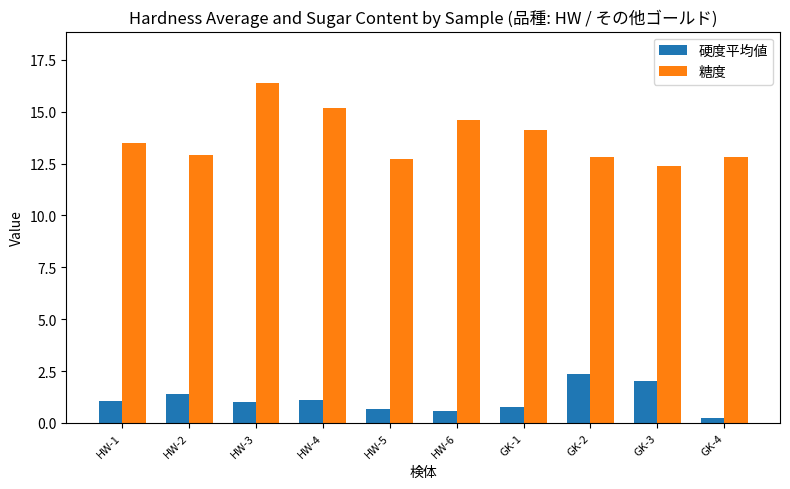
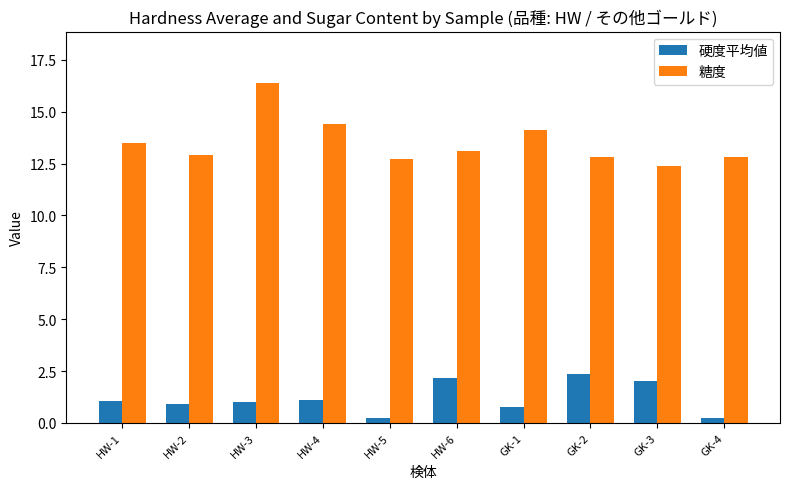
硬度平均値, HW-2: 1.4 -> 0.9
糖度, HW-4: 15.2 -> 14.4
硬度平均値, HW-5: 0.7 -> 0.3
硬度平均値, HW-6: 0.6 -> 2.2
糖度, HW-6: 14.6 -> 13.1
